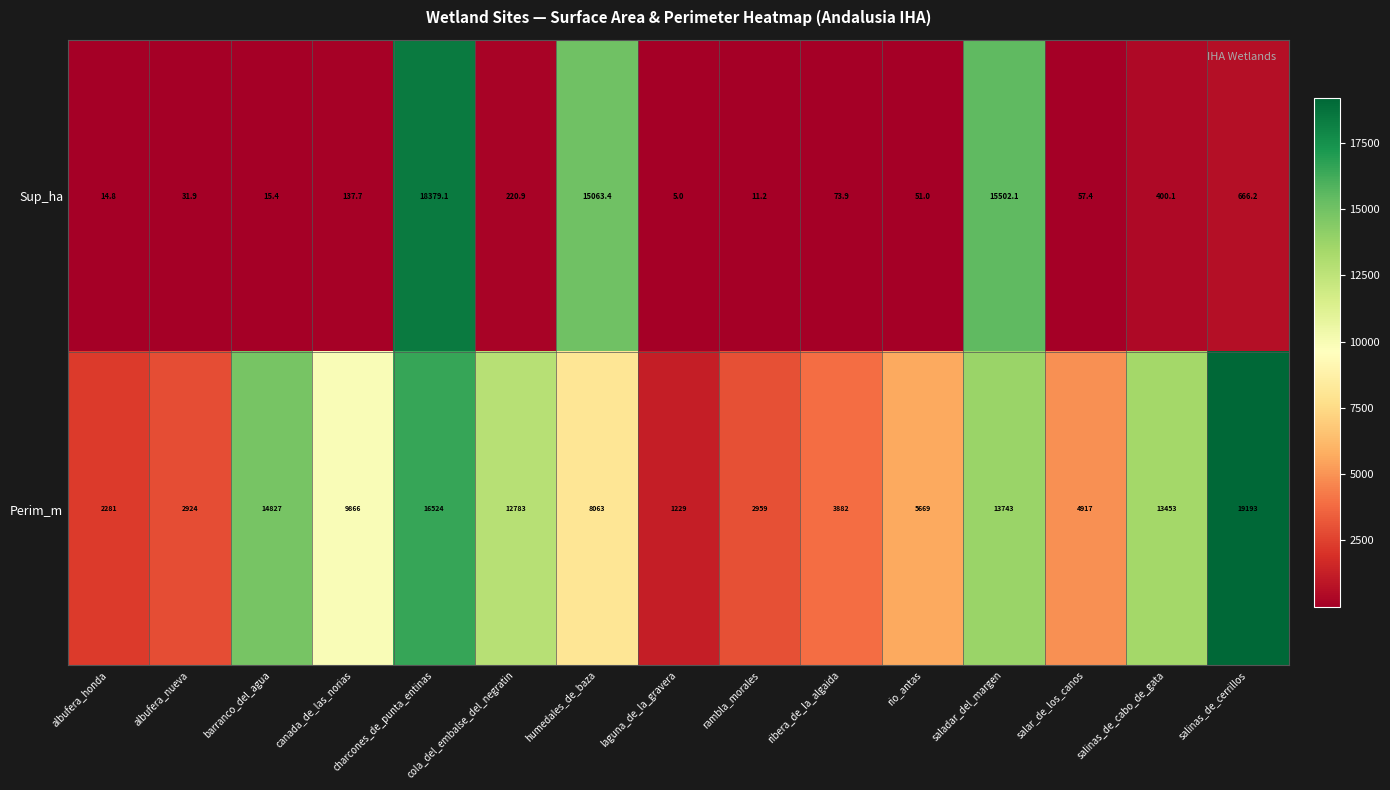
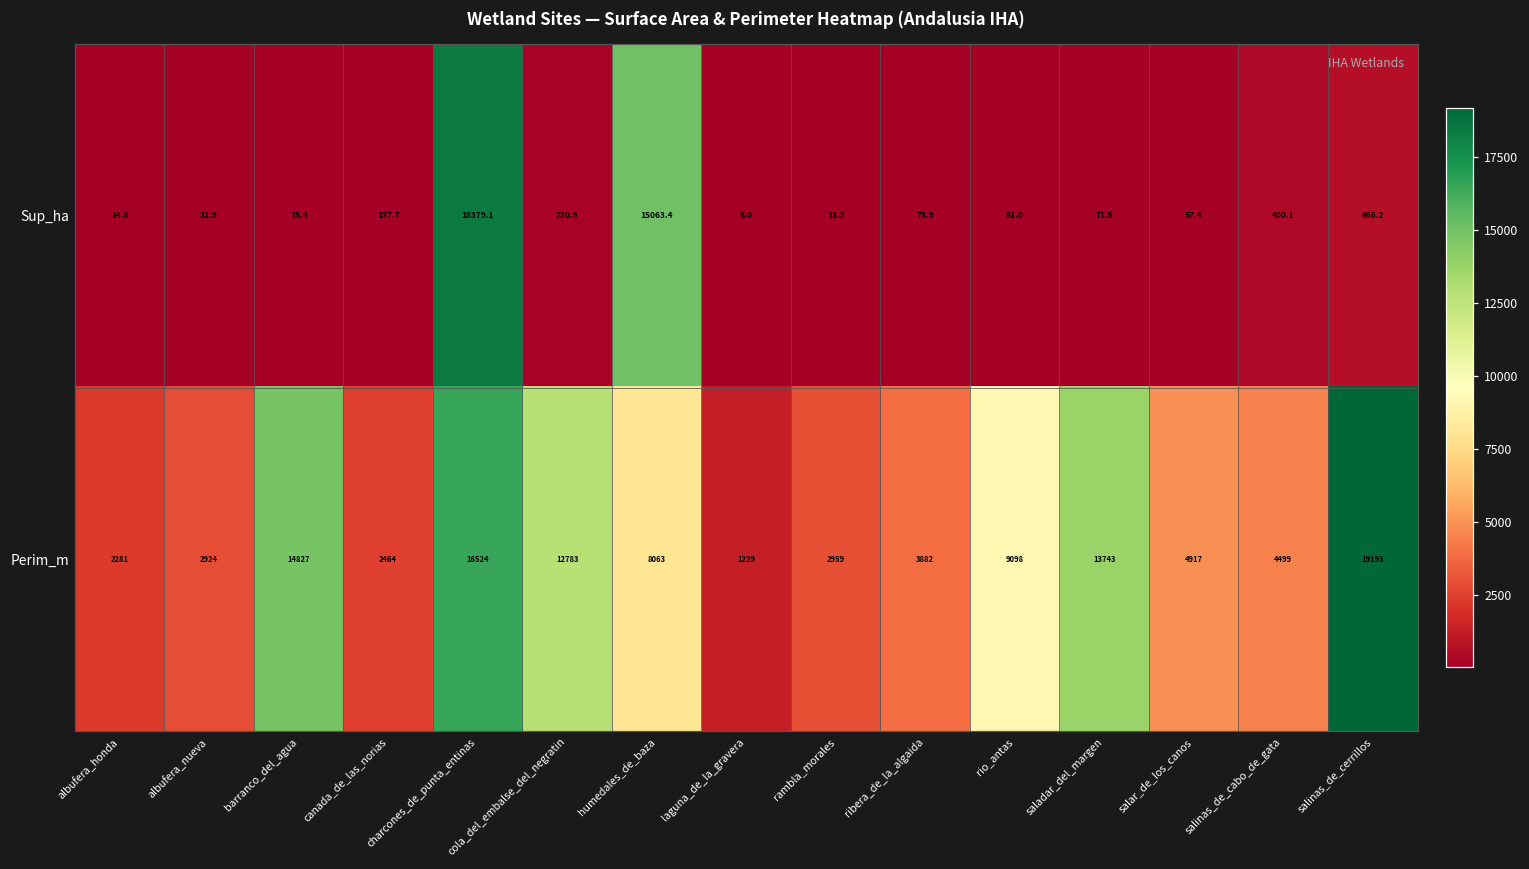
Sup_ha, saladar_del_margen: 15502.1 -> 71.5
Perim_m, canada_de_las_norias: 9866 -> 2464
Perim_m, rio_antas: 5669 -> 9098
Perim_m, salinas_de_cabo_de_gata: 13453 -> 4499
